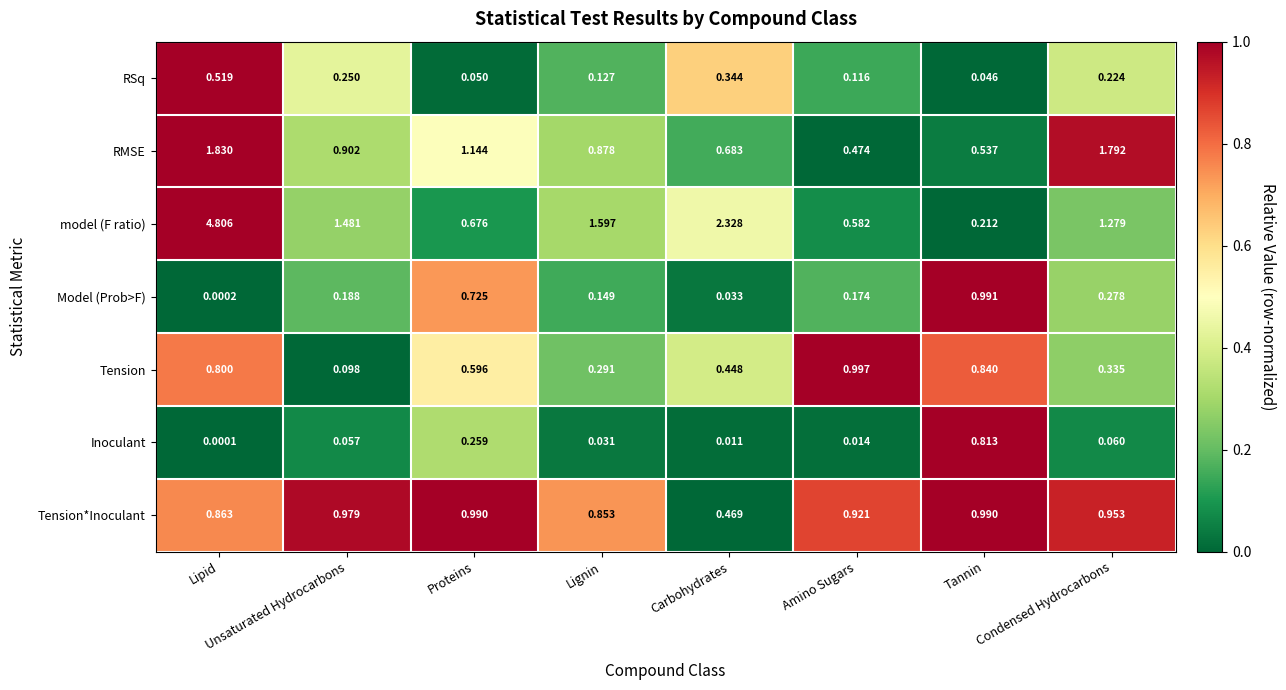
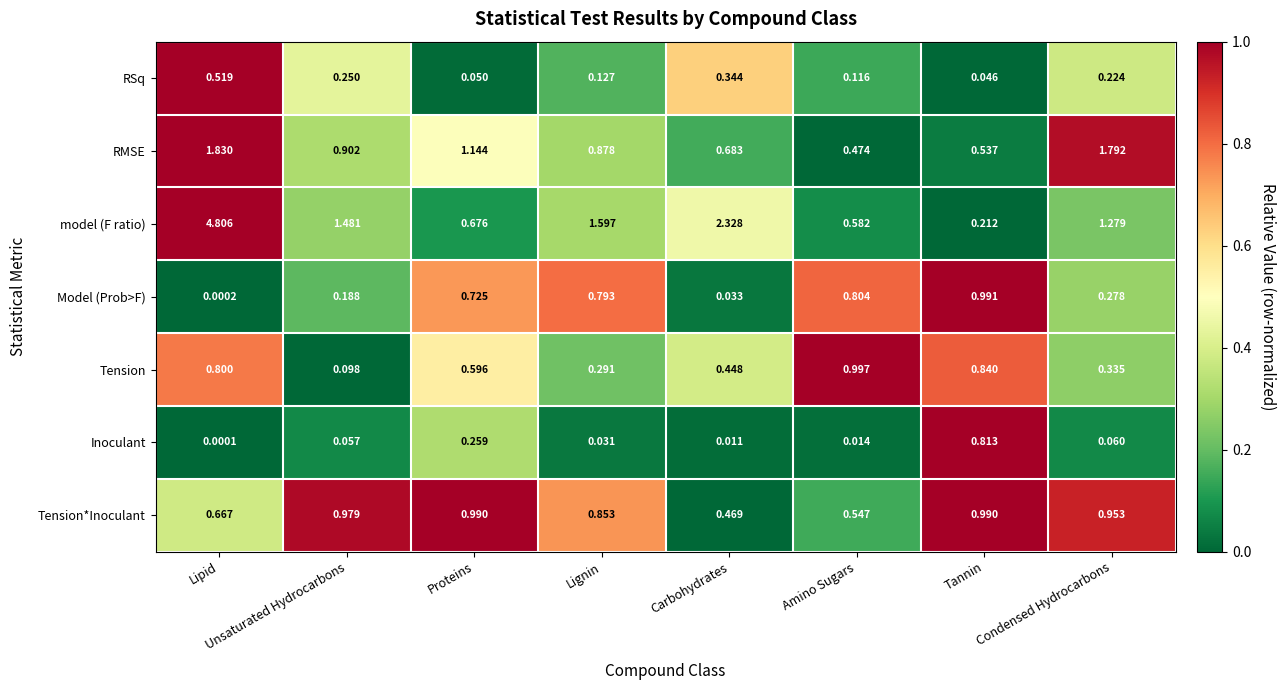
Model (Prob>F), Lignin: 0.149 -> 0.793
Model (Prob>F), Amino Sugars: 0.174 -> 0.804
Tension*Inoculant, Lipid: 0.863 -> 0.667
Tension*Inoculant, Amino Sugars: 0.921 -> 0.547
